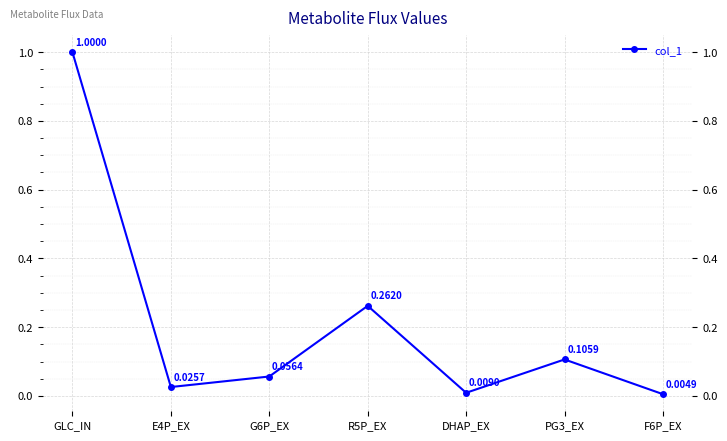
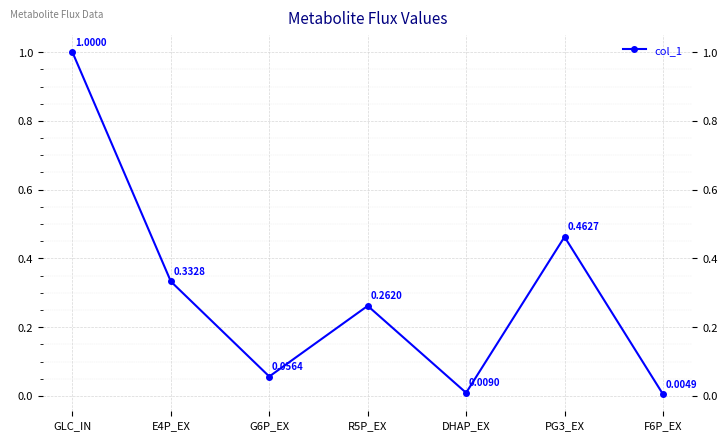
E4P_EX: 0.0257 -> 0.3328
PG3_EX: 0.1059 -> 0.4627
